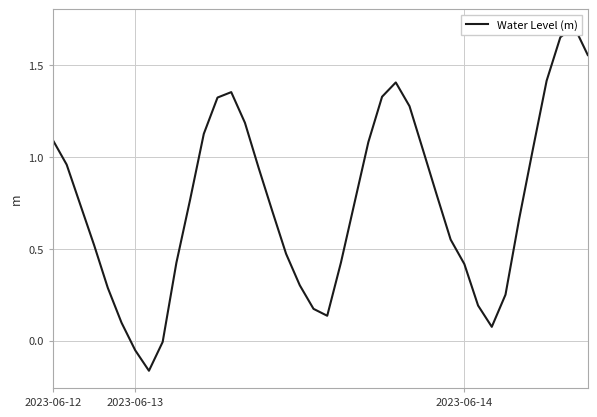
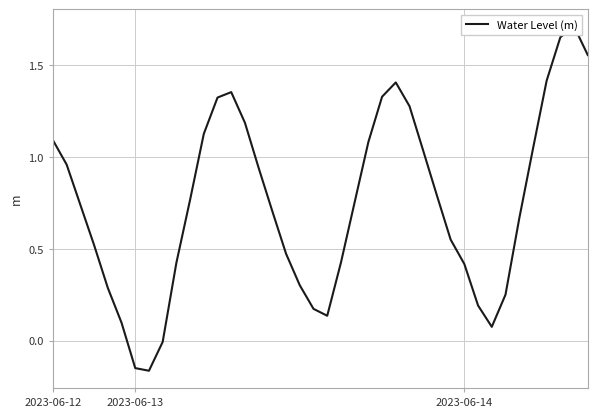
2023-06-13: -0.05 -> -0.15
